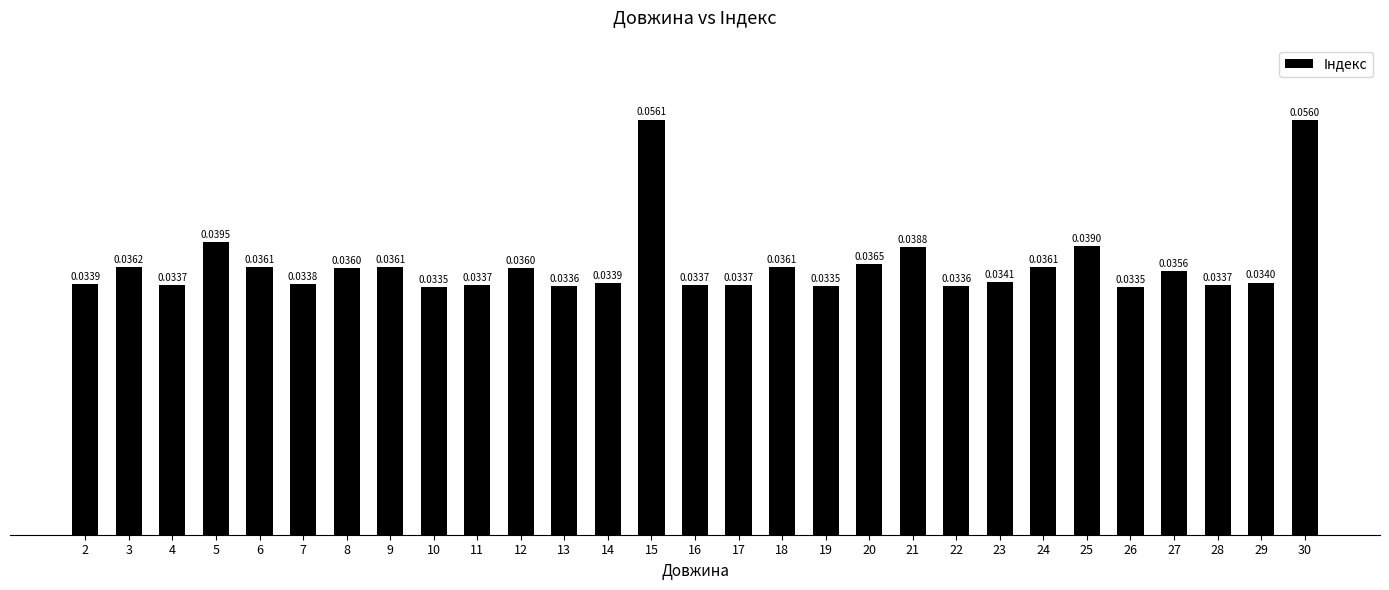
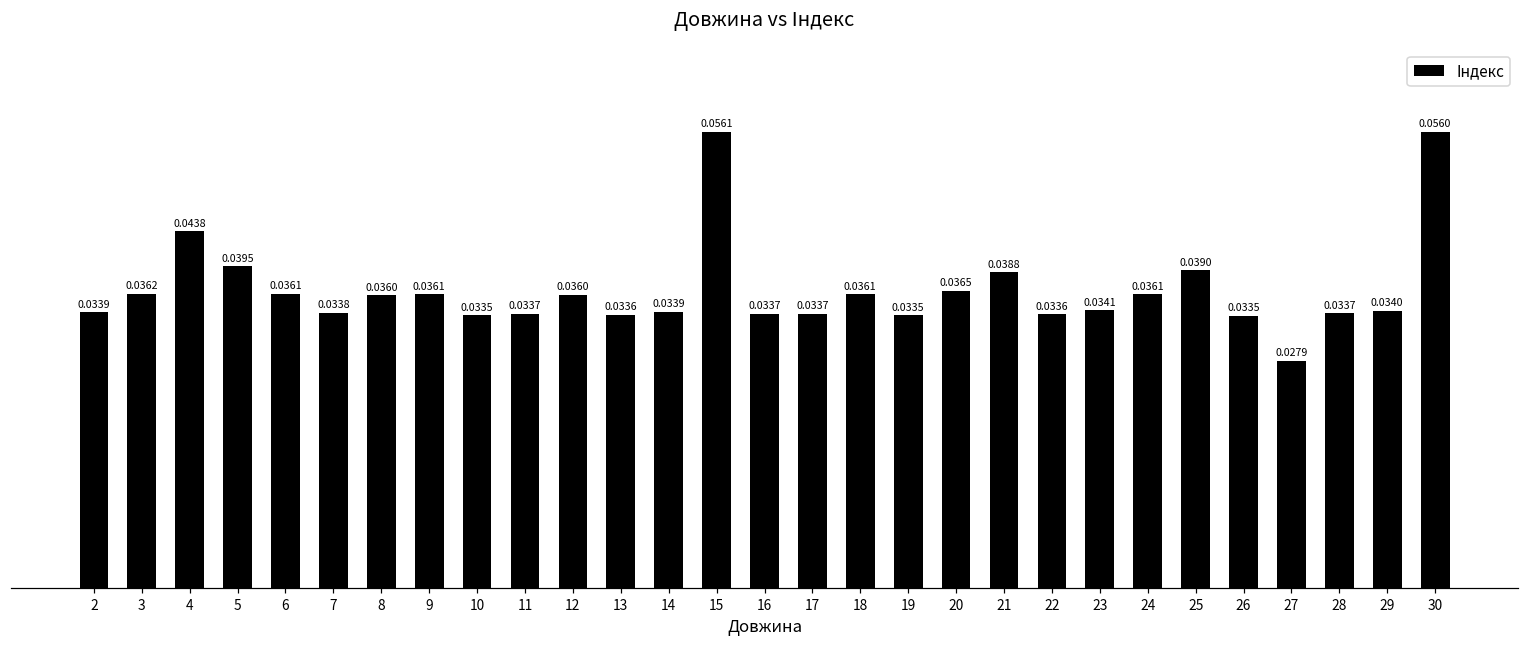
4: 0.0337 -> 0.0438
27: 0.0356 -> 0.0279
